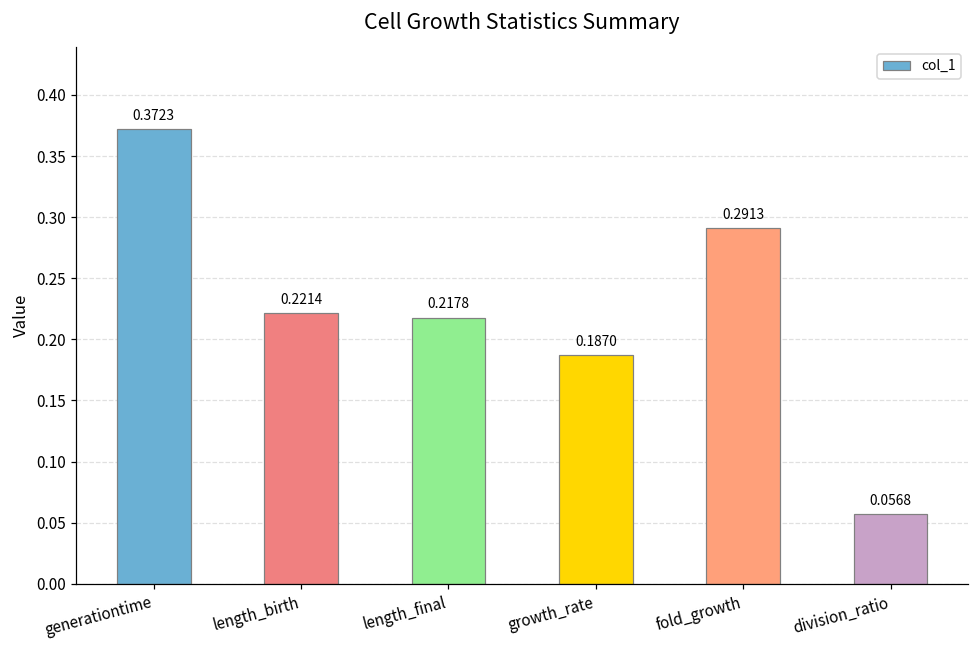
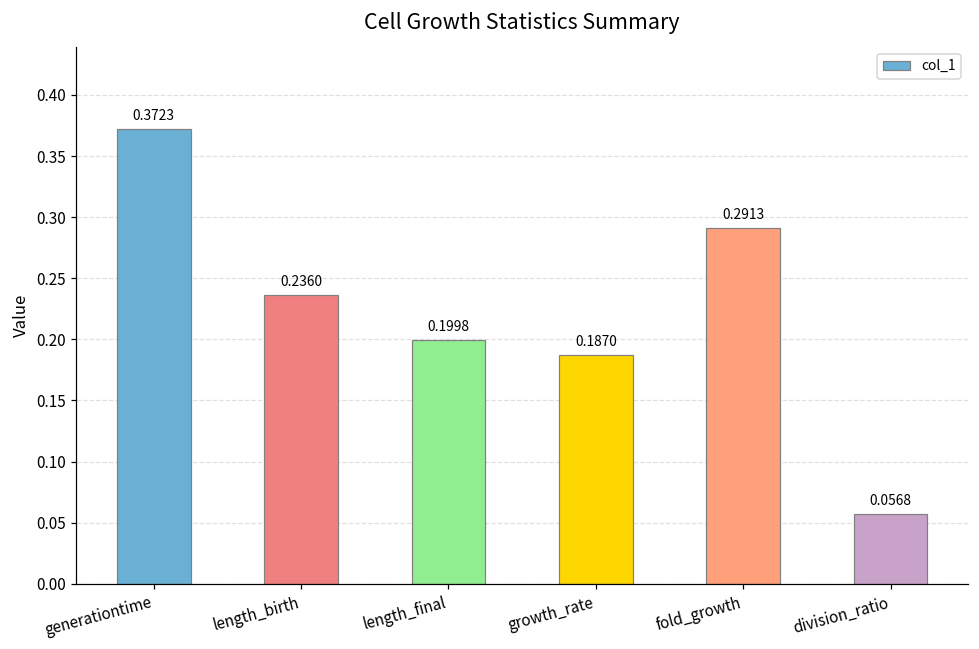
length_birth: 0.2214 -> 0.2360
length_final: 0.2178 -> 0.1998
